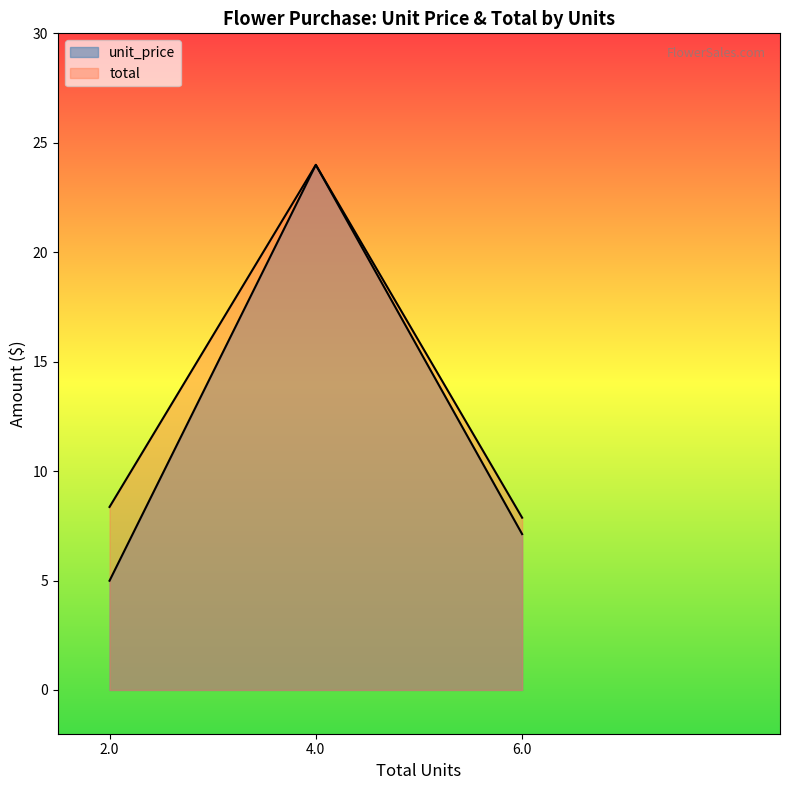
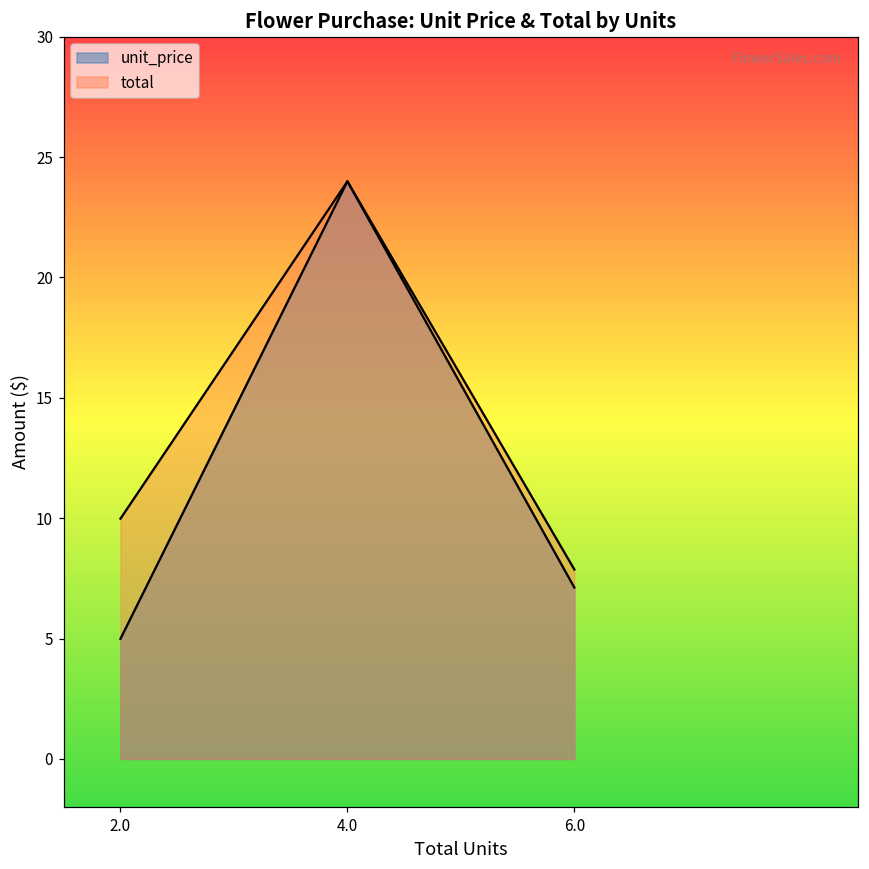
total, 2.0: 8.4 -> 10.0
